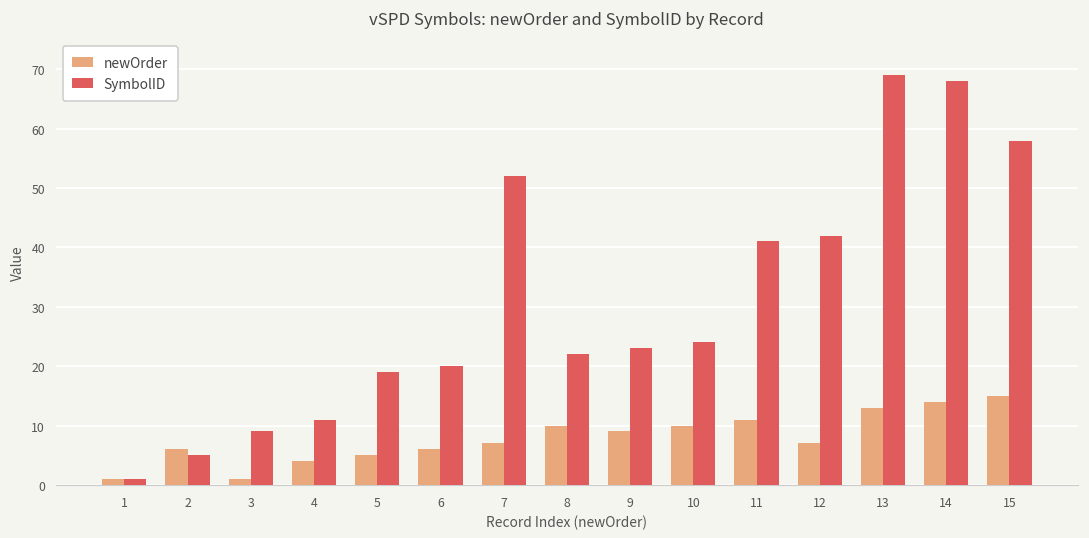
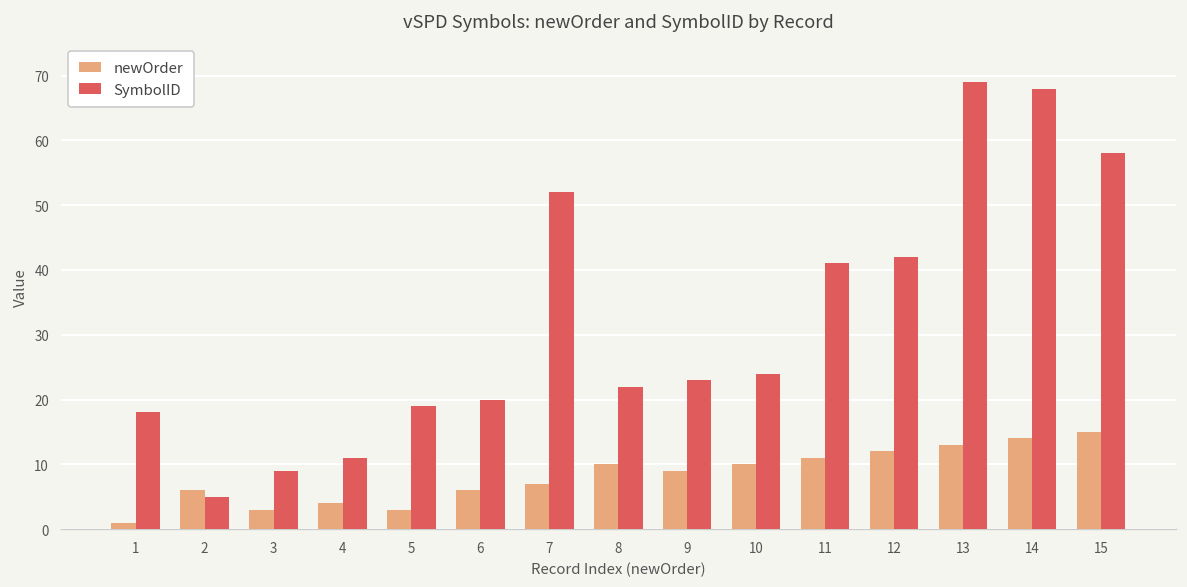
SymbolID, 1: 1 -> 18
newOrder, 3: 1 -> 3
newOrder, 5: 5 -> 3
newOrder, 12: 7 -> 12
